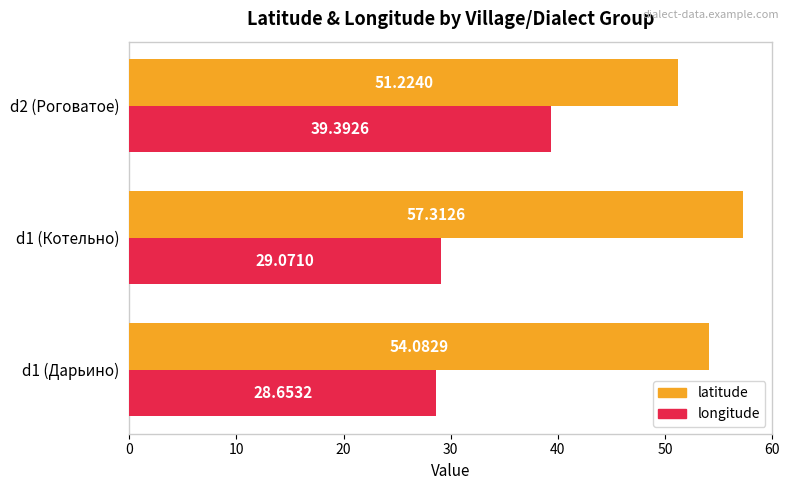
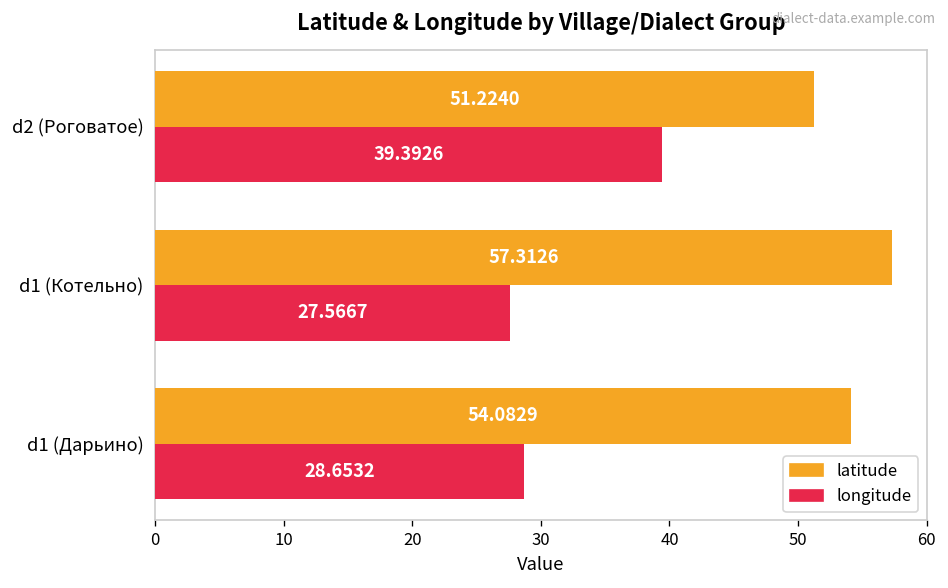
longitude, d1 (Котельно): 29.0710 -> 27.5667
